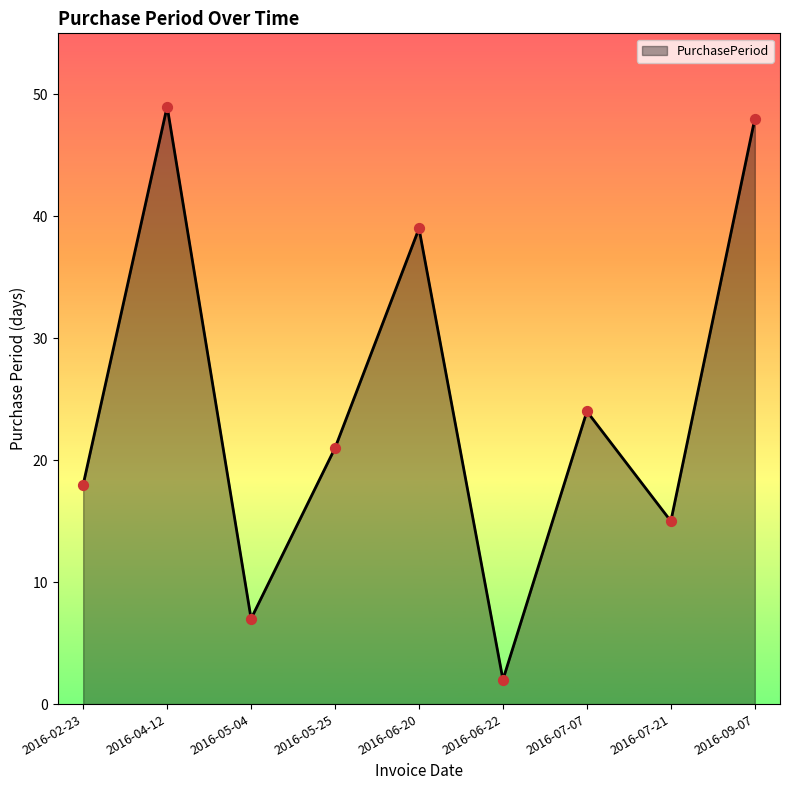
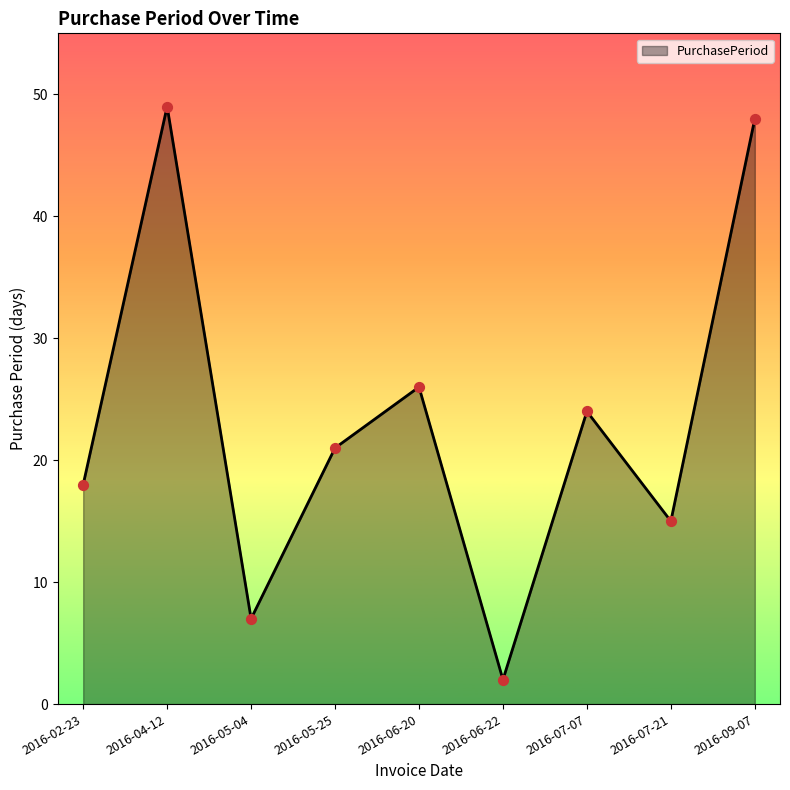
2016-06-20: 39 -> 26
